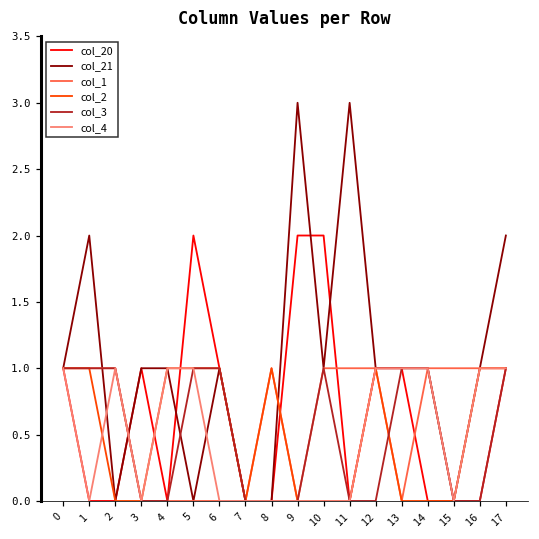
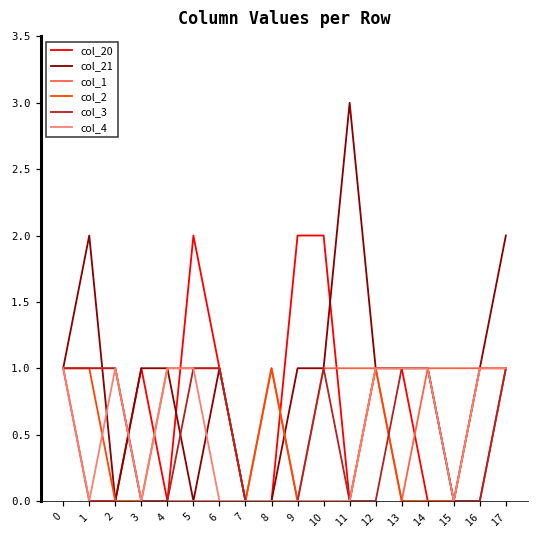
col_21, 9: 3 -> 1
